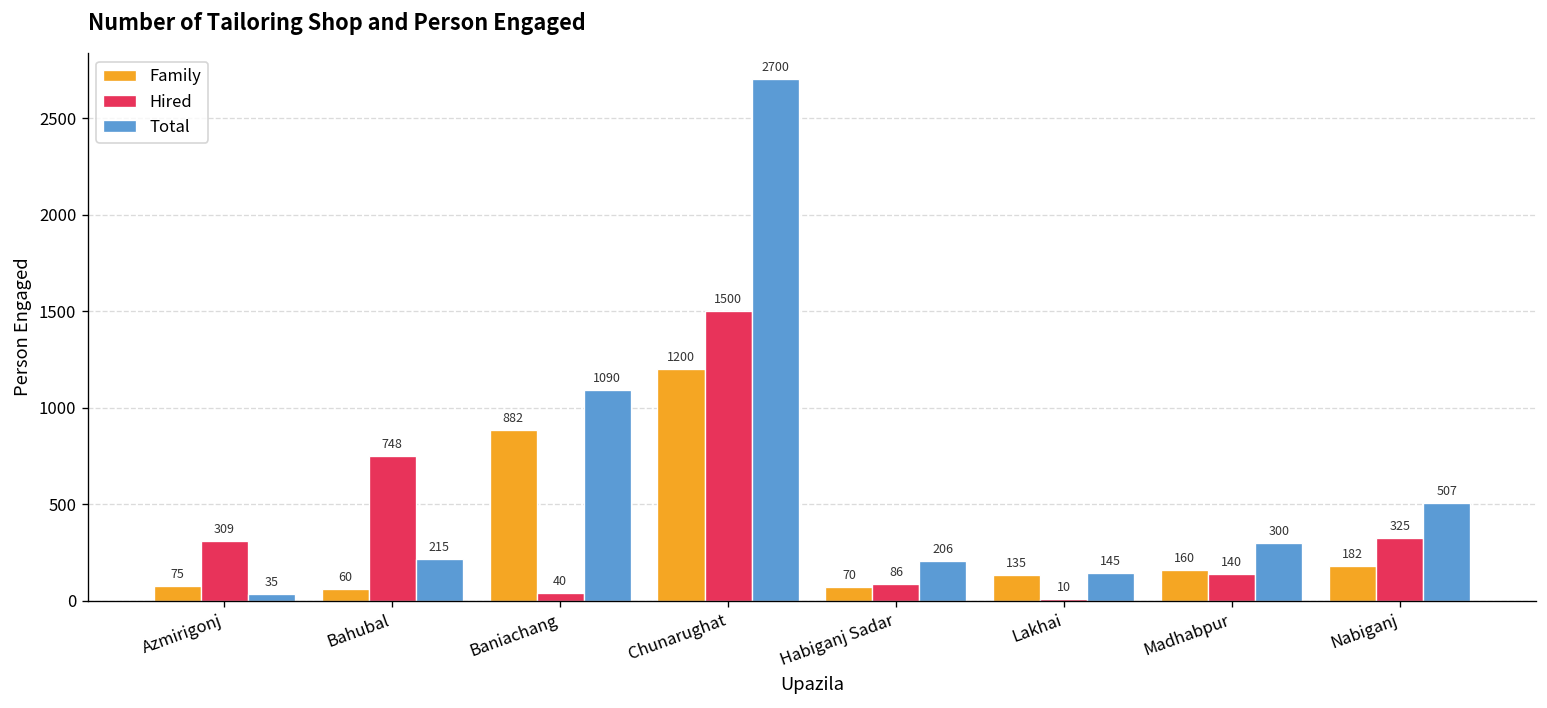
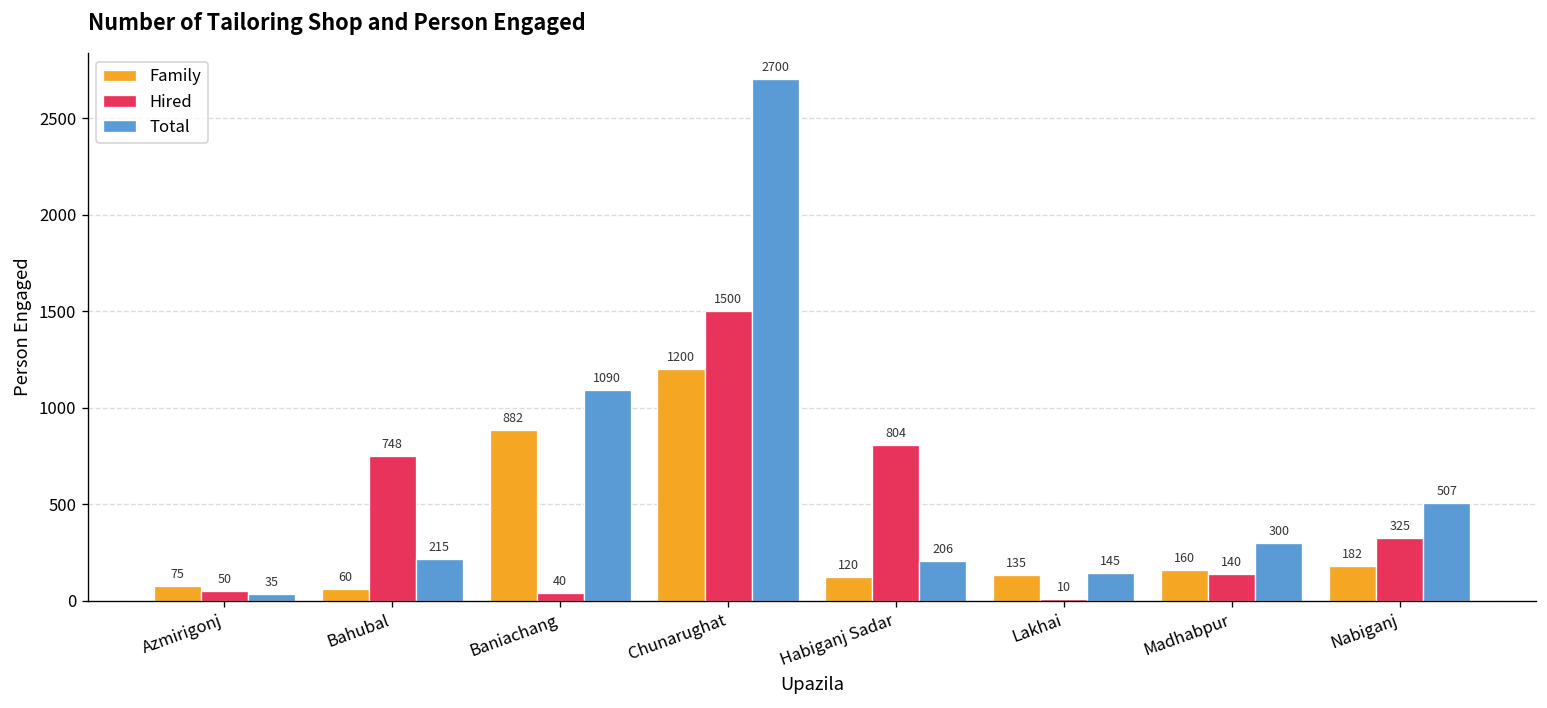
Hired, Azmirigonj: 309 -> 50
Family, Habiganj Sadar: 70 -> 120
Hired, Habiganj Sadar: 86 -> 804
